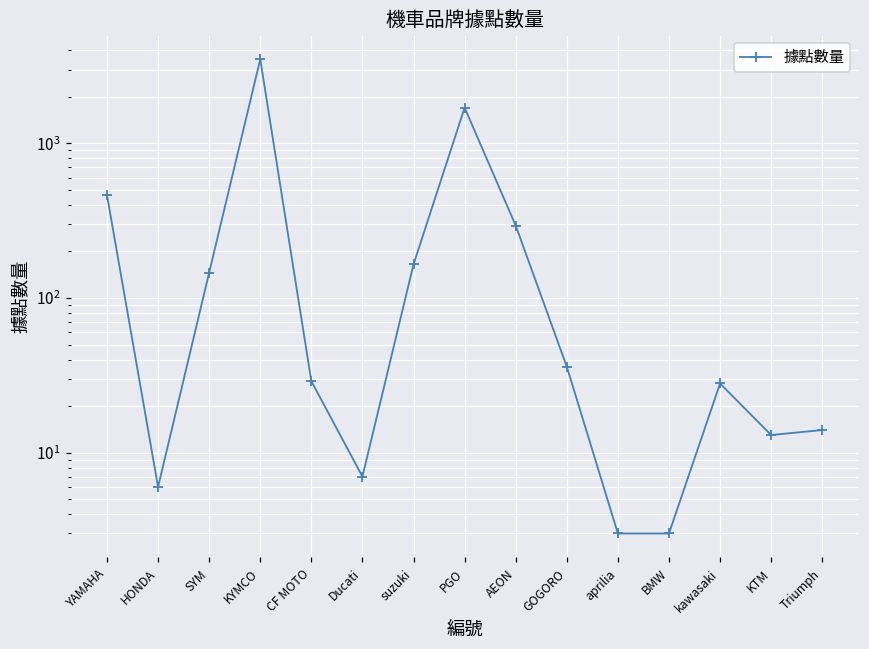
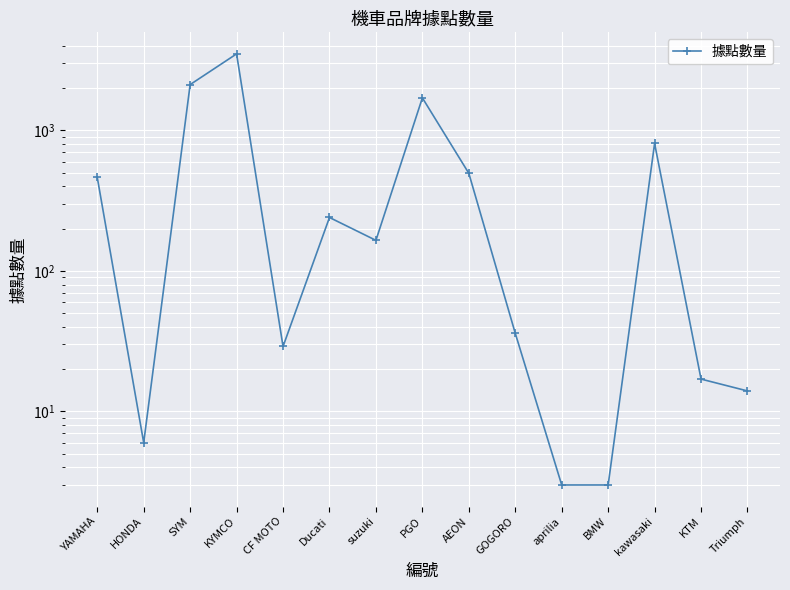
SYM: 150 -> 2100
Ducati: 7 -> 240
AEON: 290 -> 500
kawasaki: 28 -> 800
KTM: 13 -> 17
